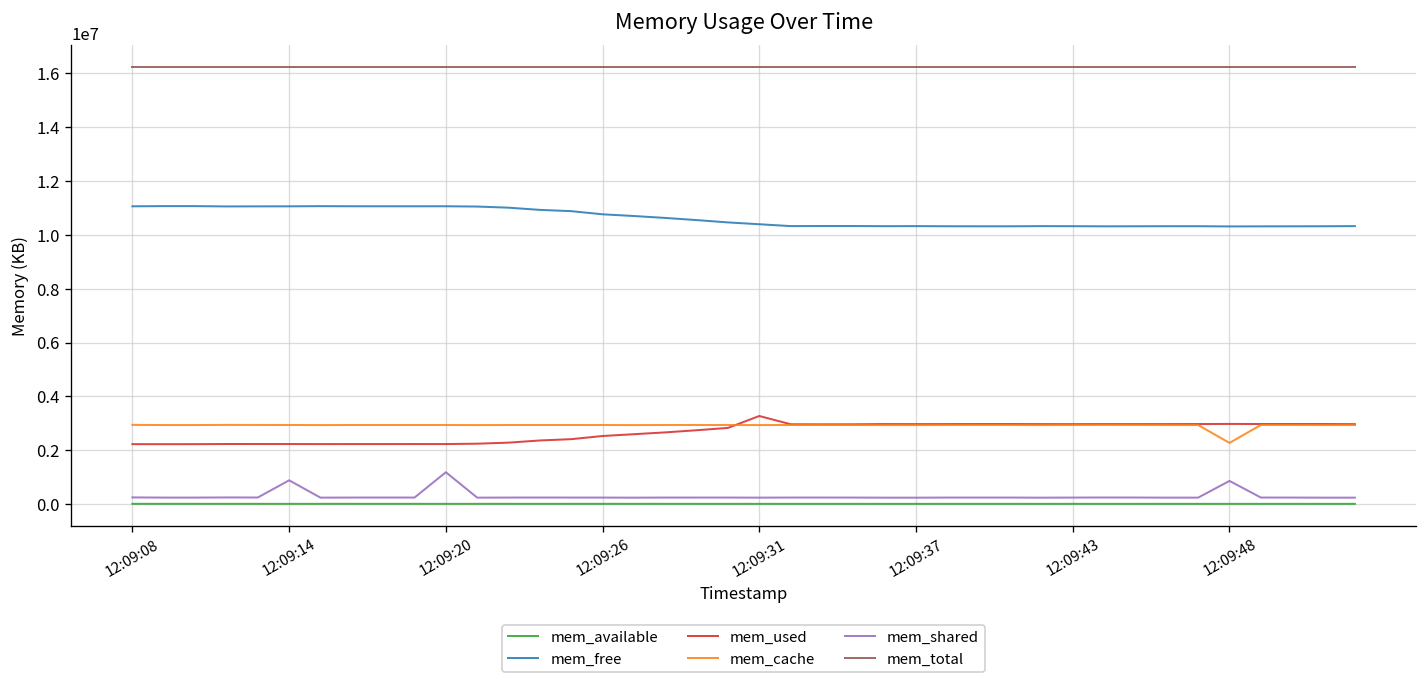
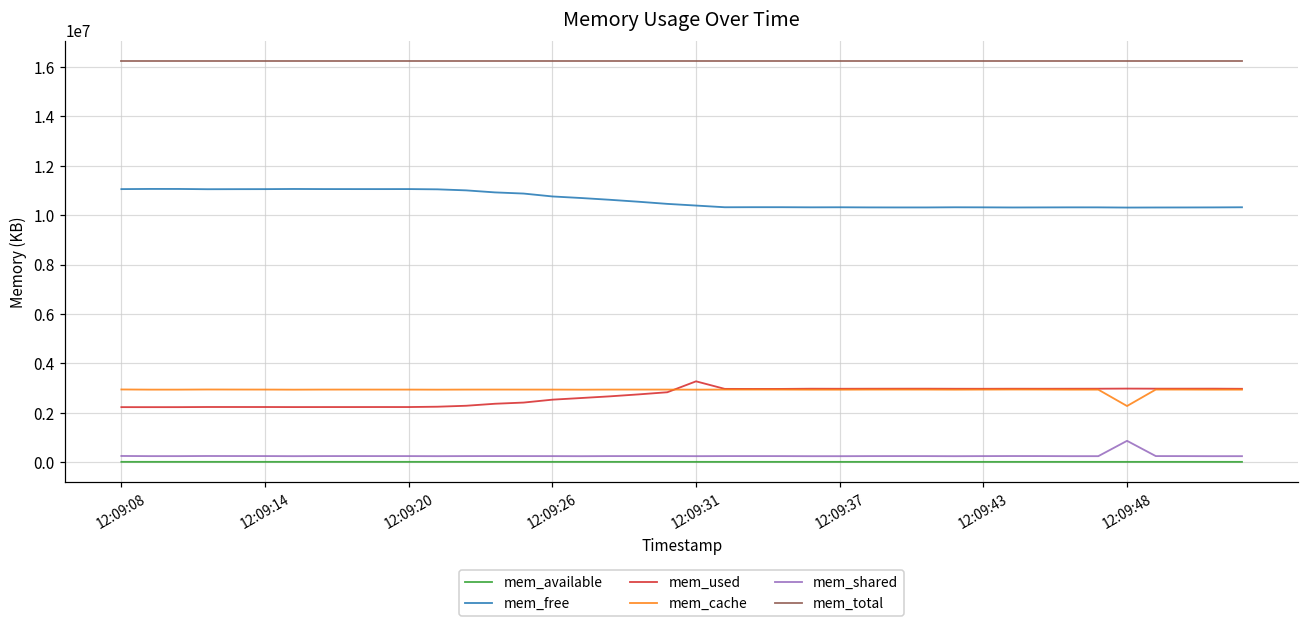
mem_shared, 12:09:14: 900000 -> 200000
mem_shared, 12:09:20: 1200000 -> 200000
